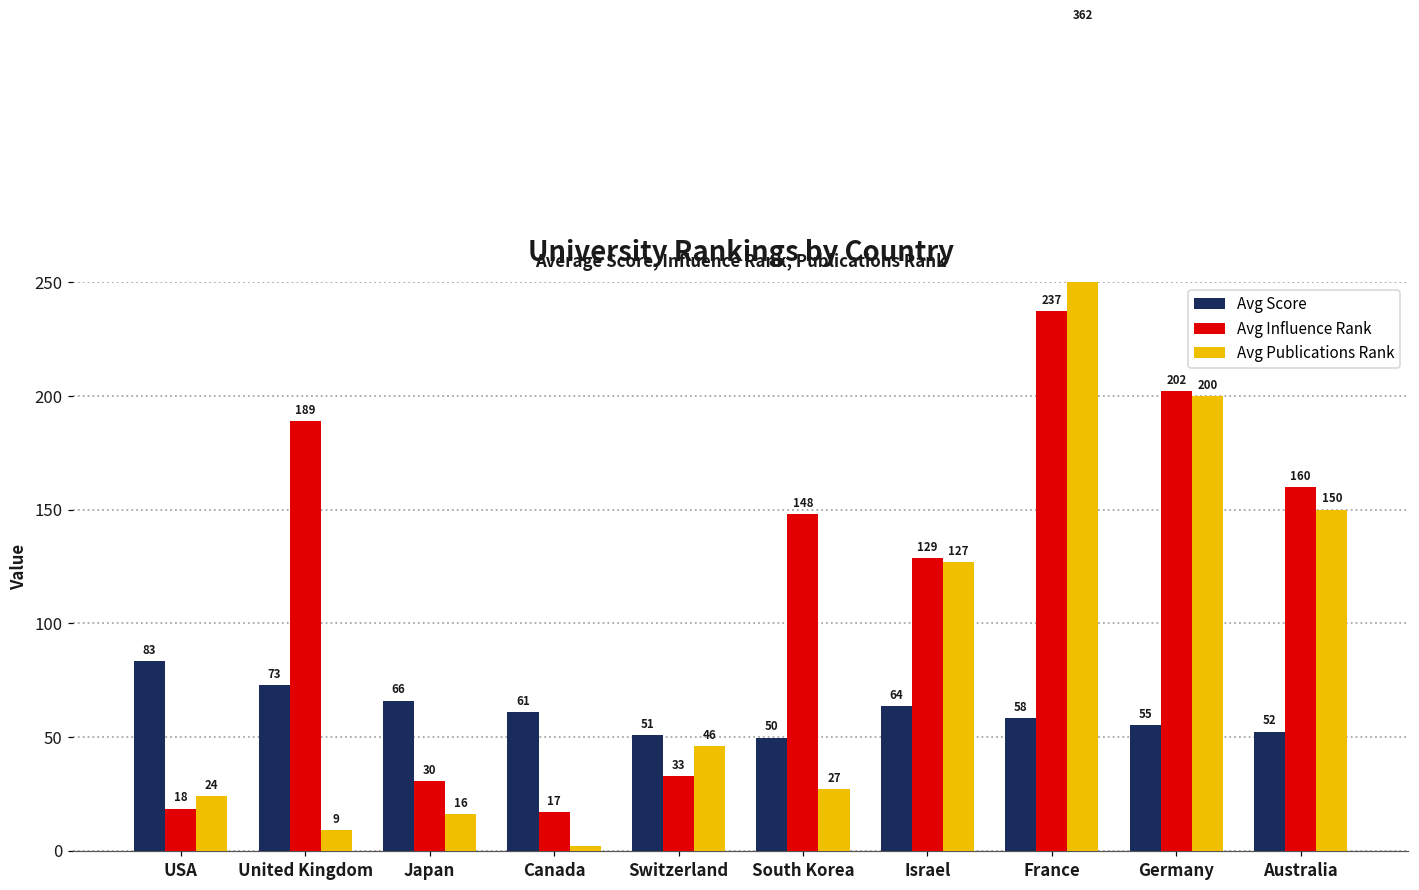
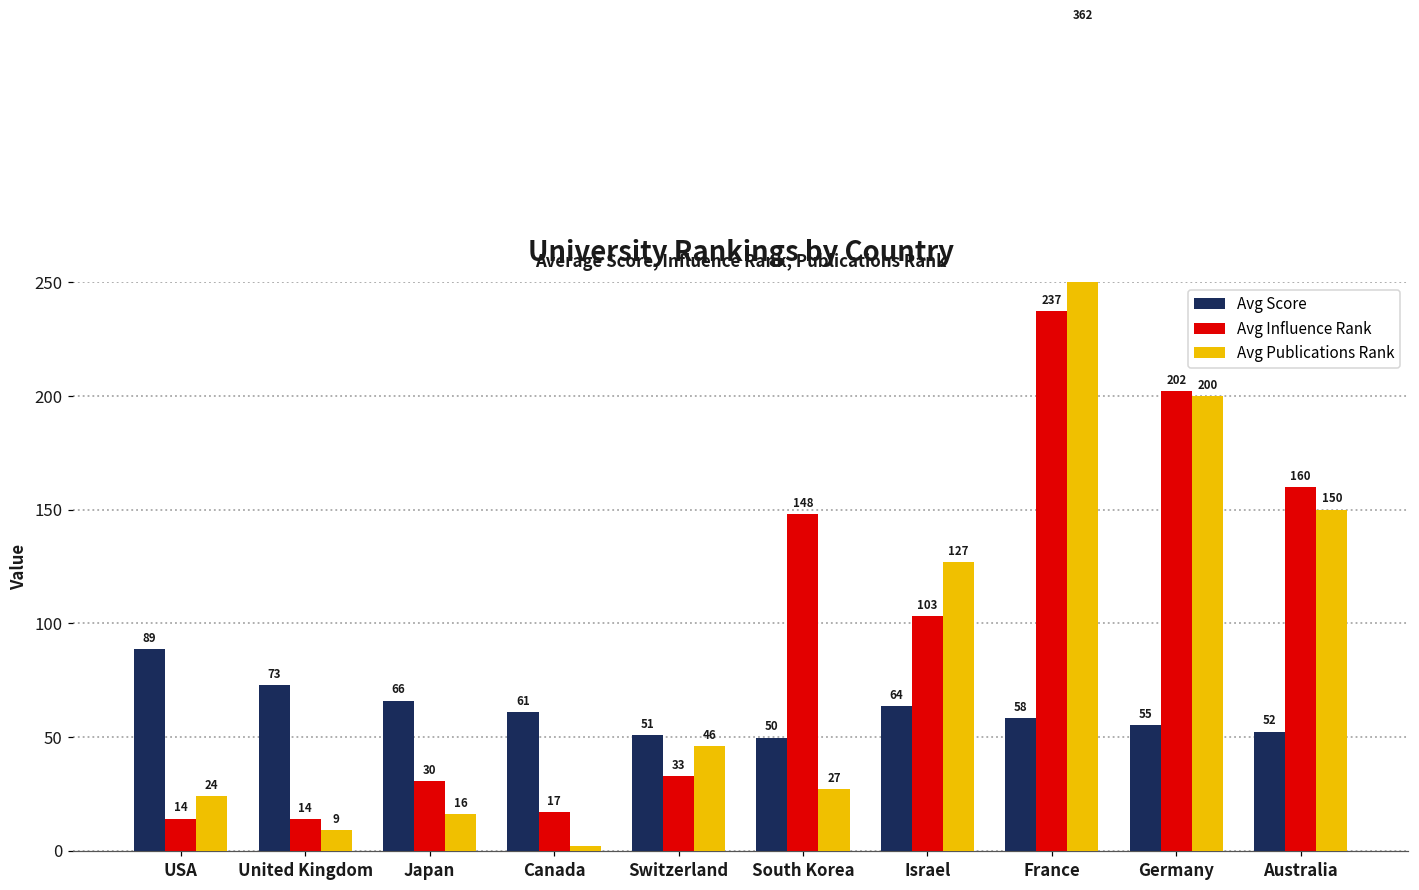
Avg Score, USA: 83 -> 89
Avg Influence Rank, USA: 18 -> 14
Avg Influence Rank, United Kingdom: 189 -> 14
Avg Influence Rank, Israel: 129 -> 103
